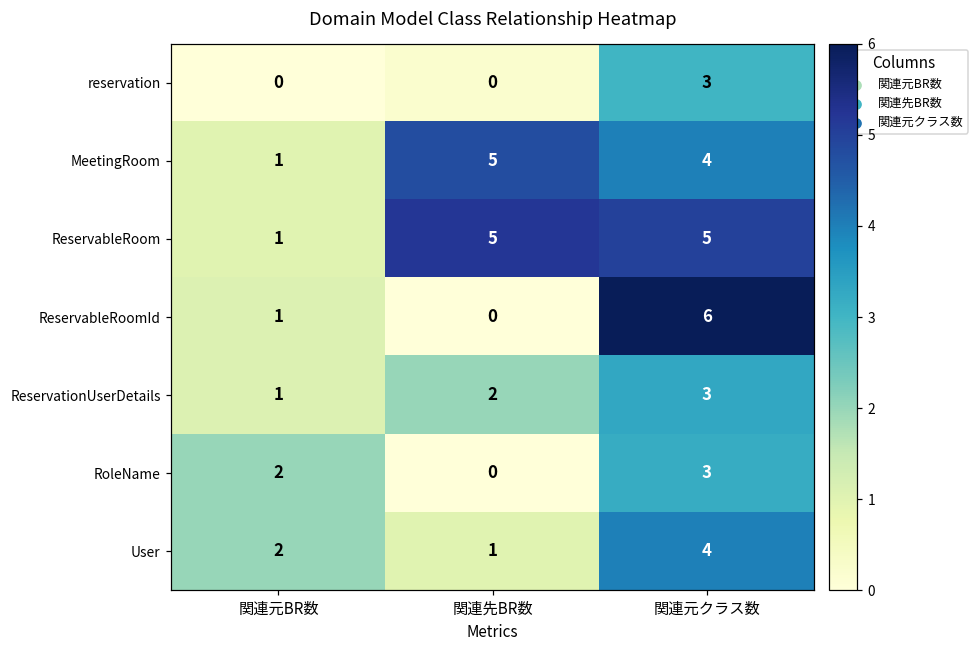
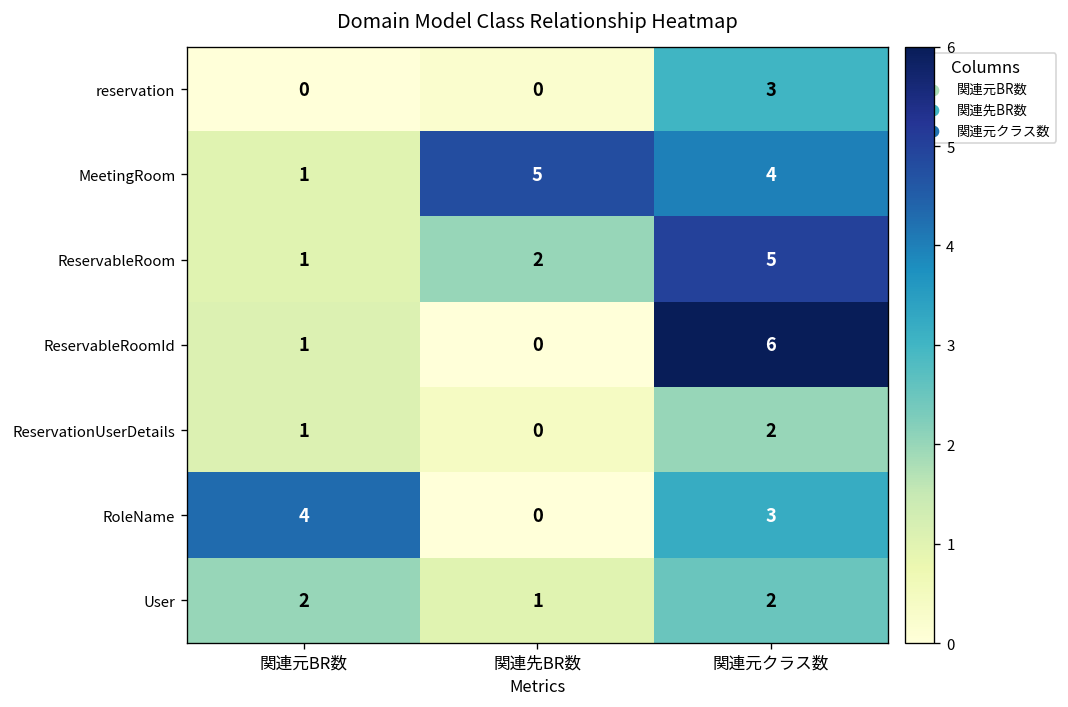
ReservableRoom, 関連先BR数: 5 -> 2
ReservationUserDetails, 関連先BR数: 2 -> 0
ReservationUserDetails, 関連元クラス数: 3 -> 2
RoleName, 関連元BR数: 2 -> 4
User, 関連元クラス数: 4 -> 2
